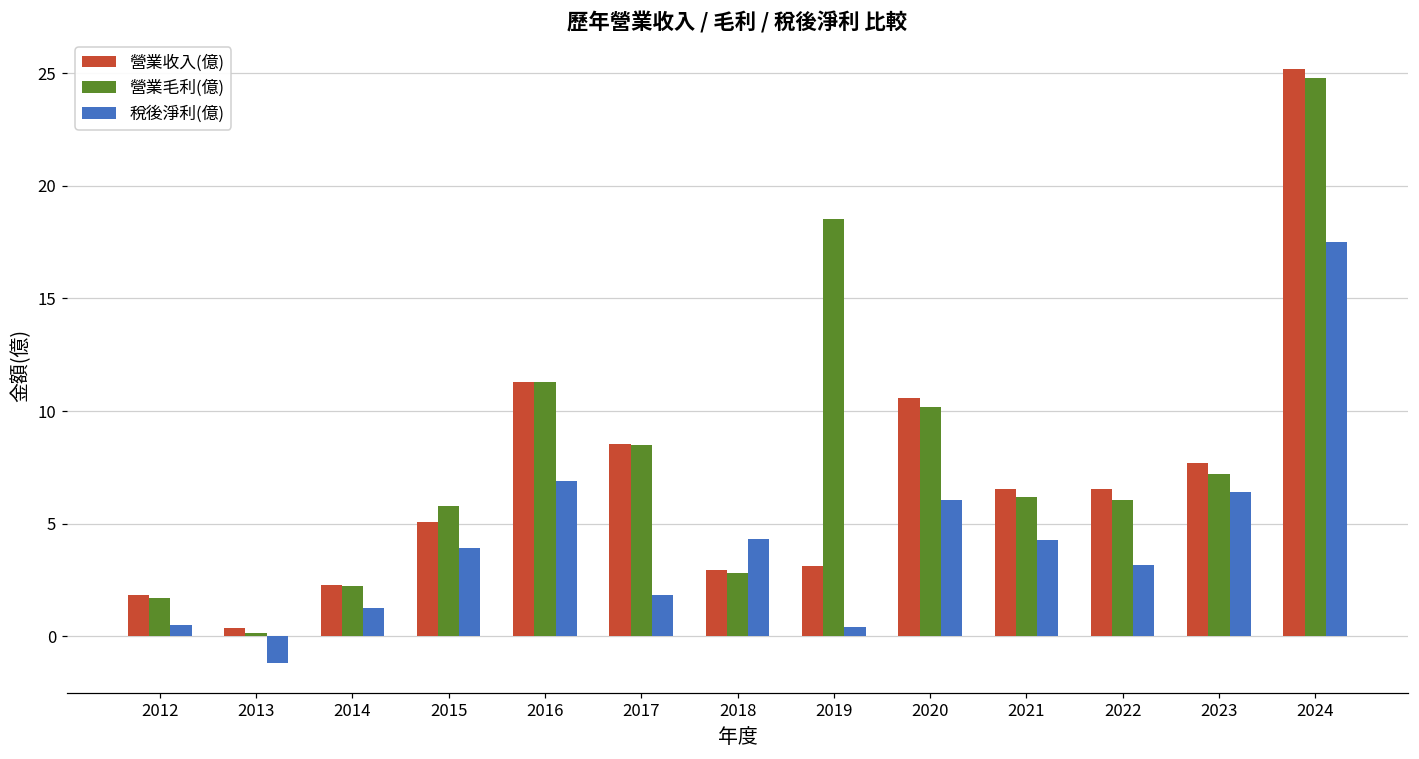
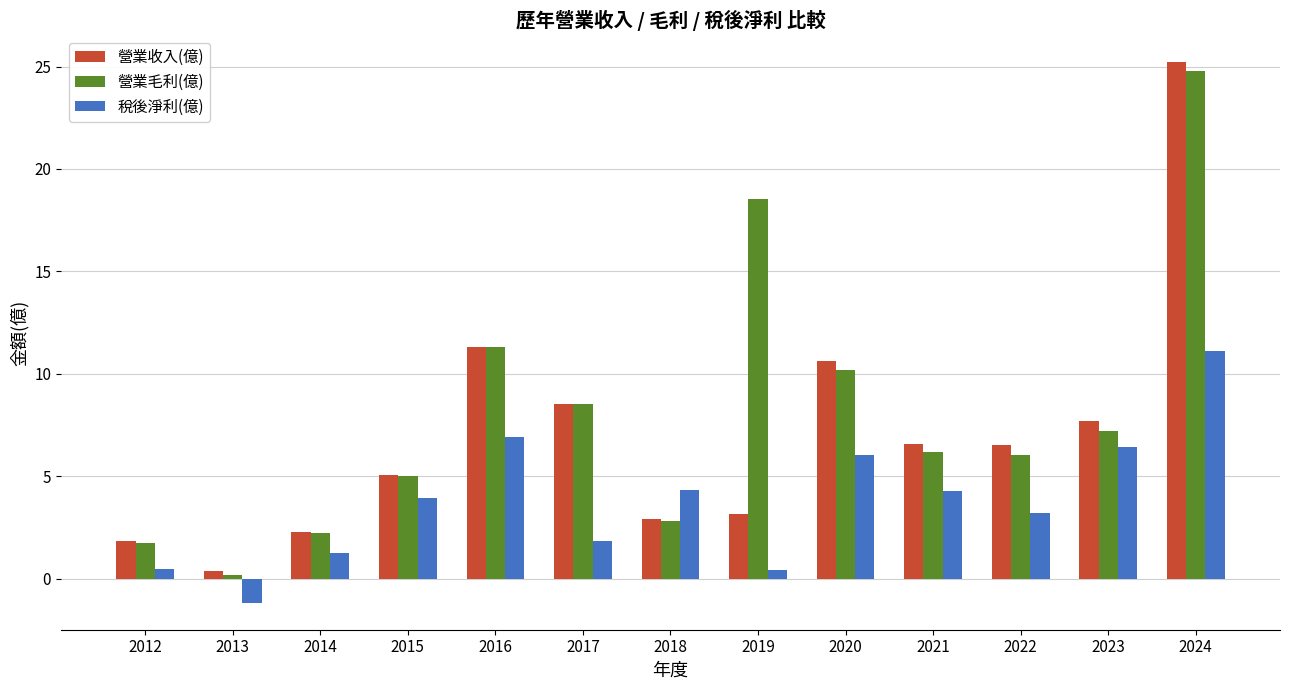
營業毛利(億), 2015: 5.8 -> 5.0
稅後淨利(億), 2024: 17.5 -> 11.1
